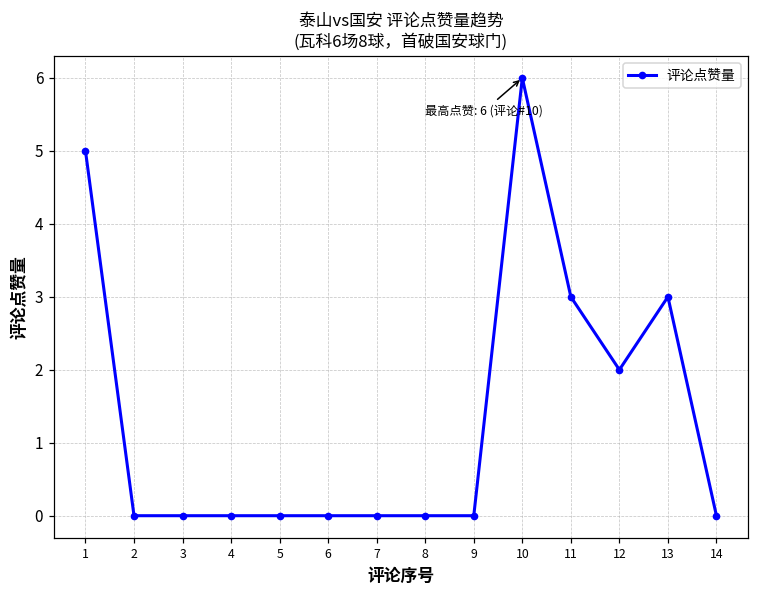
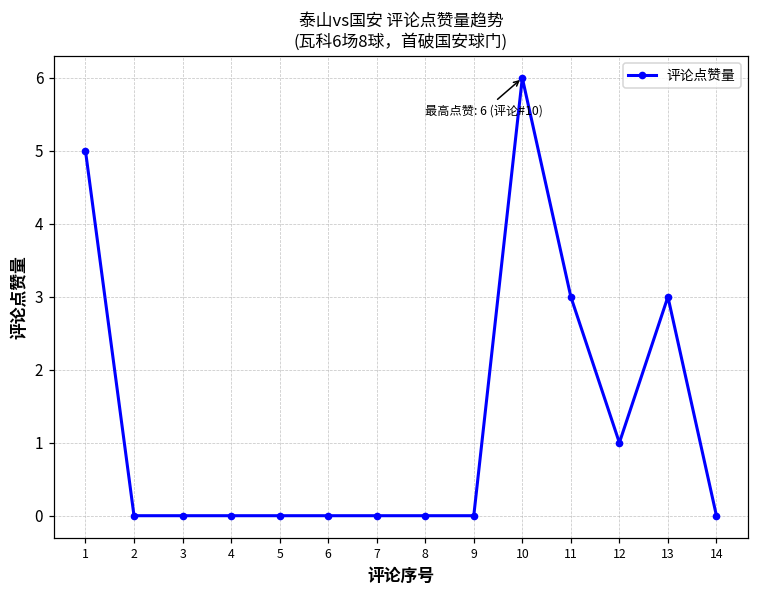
12: 2 -> 1
